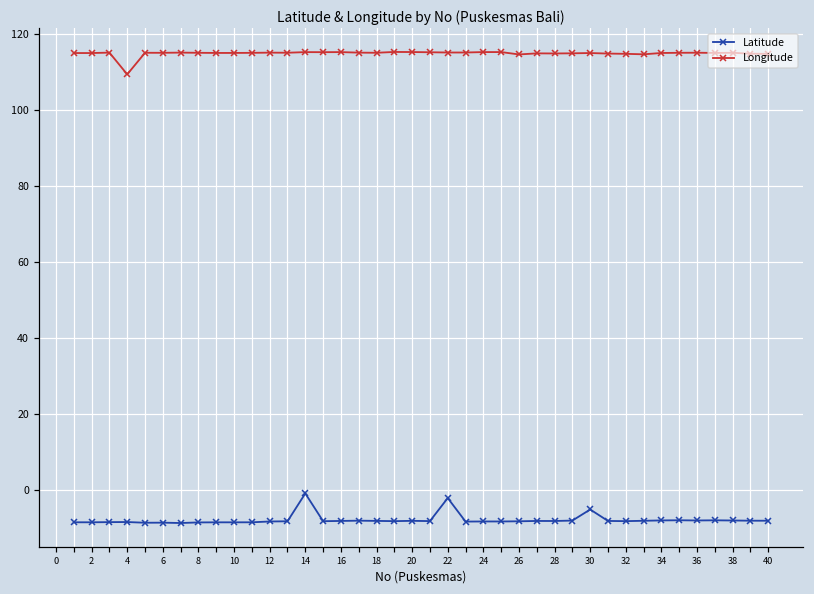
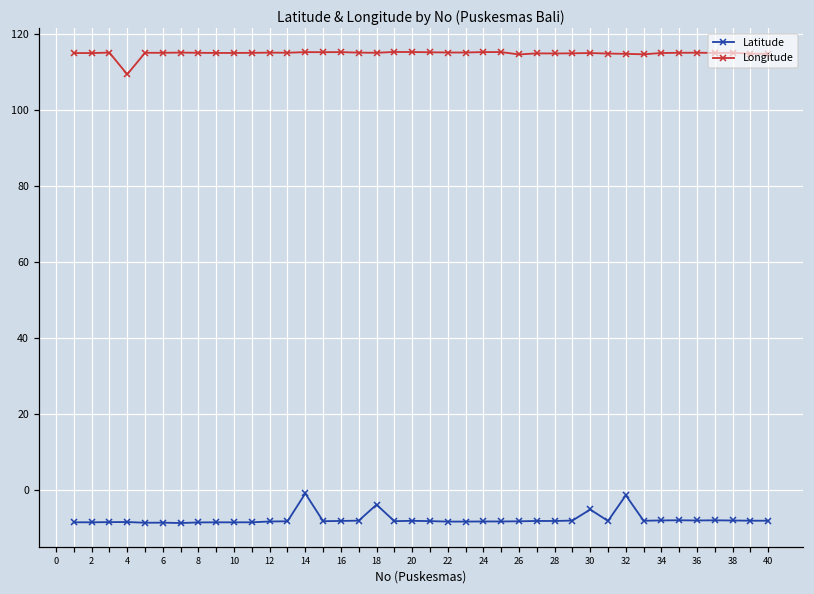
Latitude, 18: -8 -> -4
Latitude, 22: -2 -> -8
Latitude, 32: -8 -> -1
